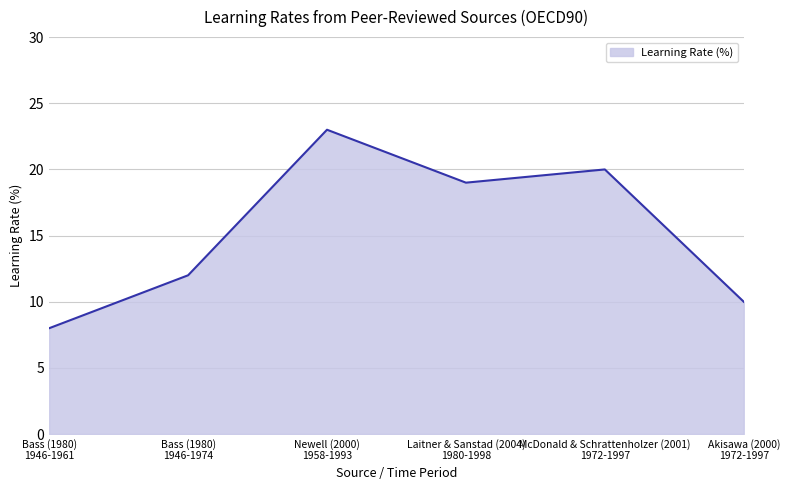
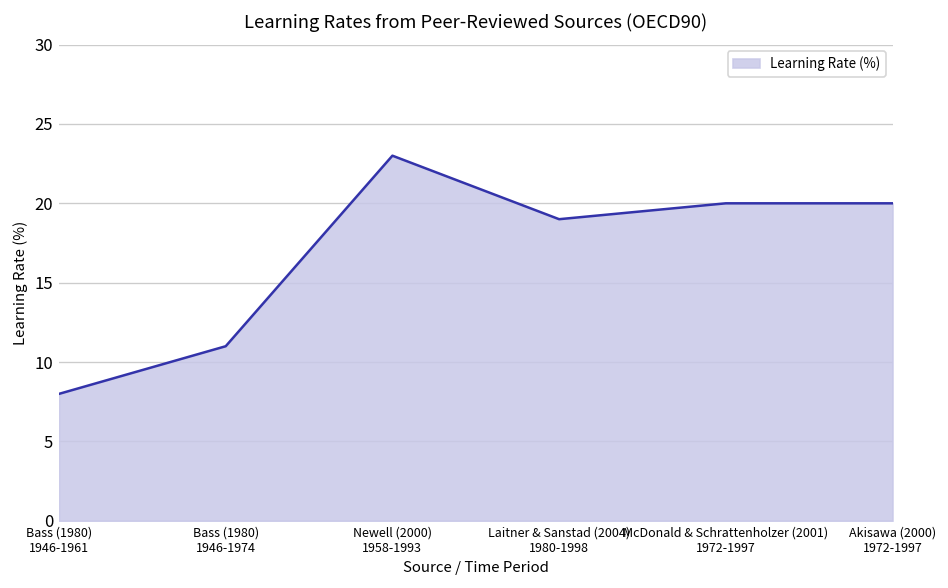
Bass (1980) 1946-1974: 12.0 -> 11.0
Akisawa (2000) 1972-1997: 10.0 -> 20.0
